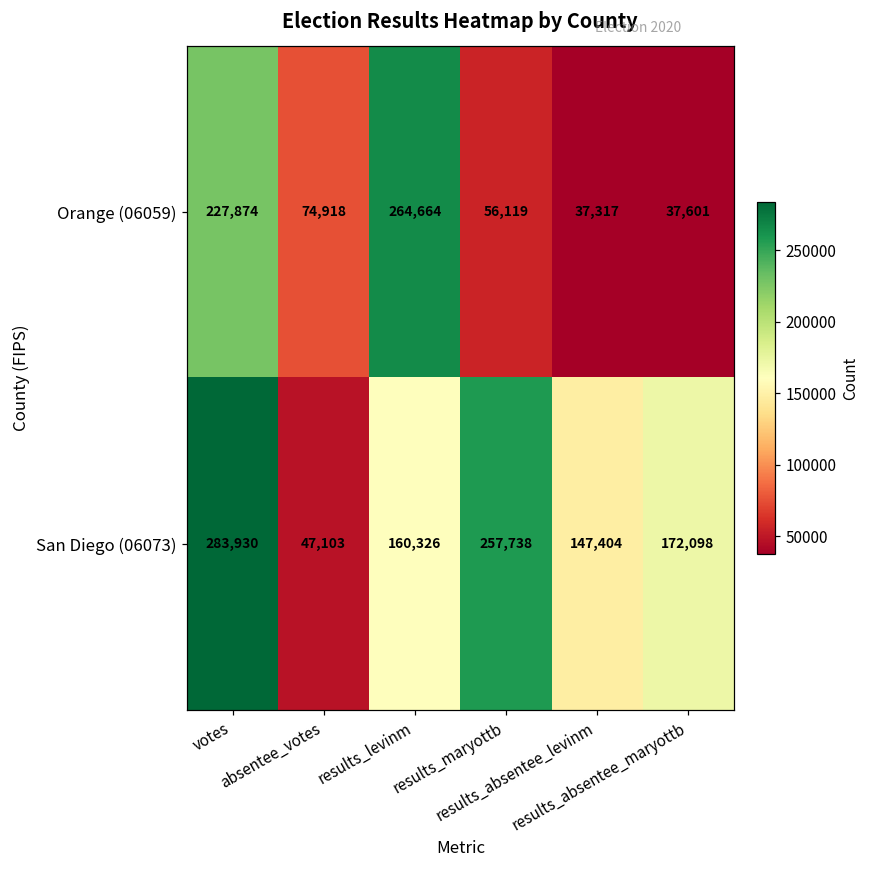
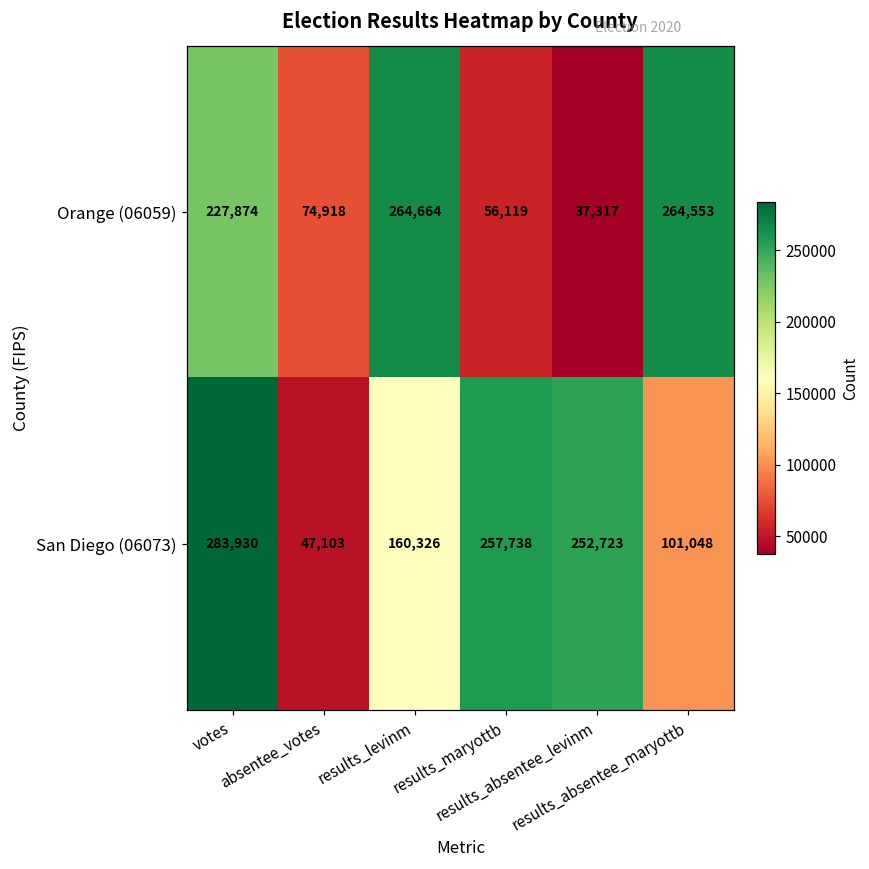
Orange (06059), results_absentee_maryottb: 37,601 -> 264,553
San Diego (06073), results_absentee_levinm: 147,404 -> 252,723
San Diego (06073), results_absentee_maryottb: 172,098 -> 101,048
